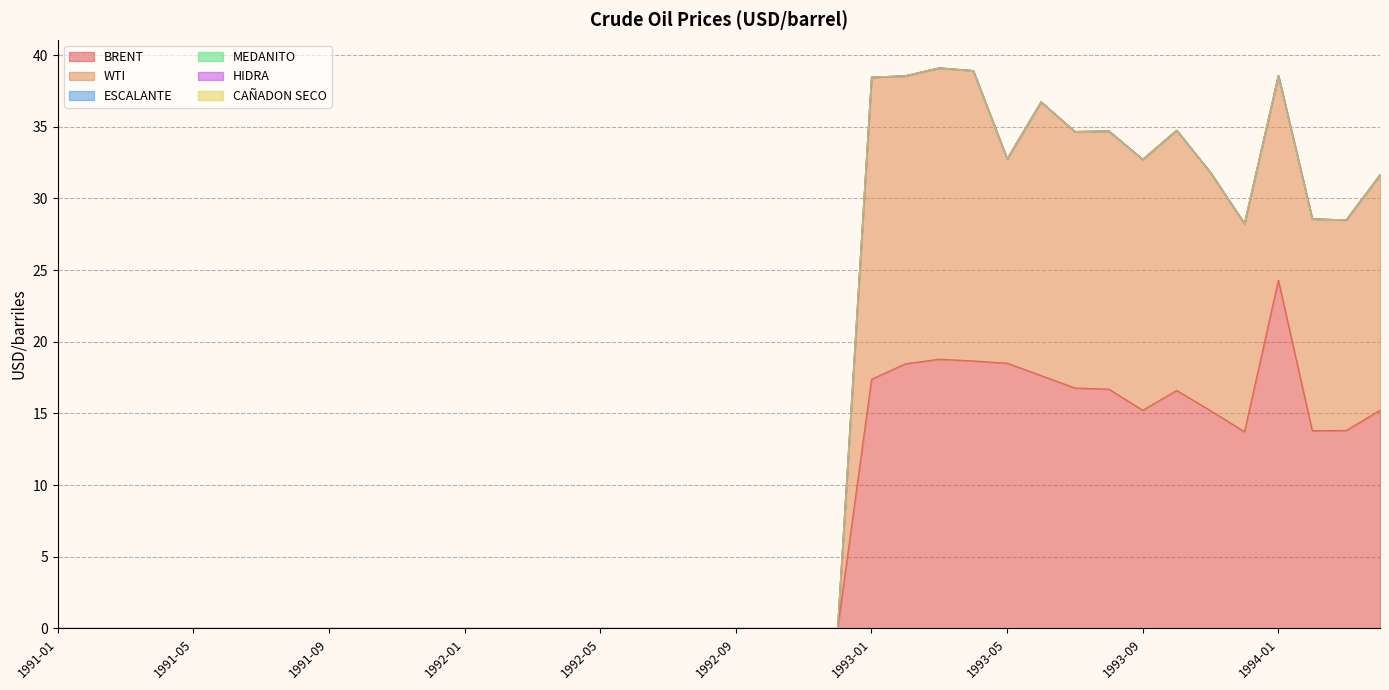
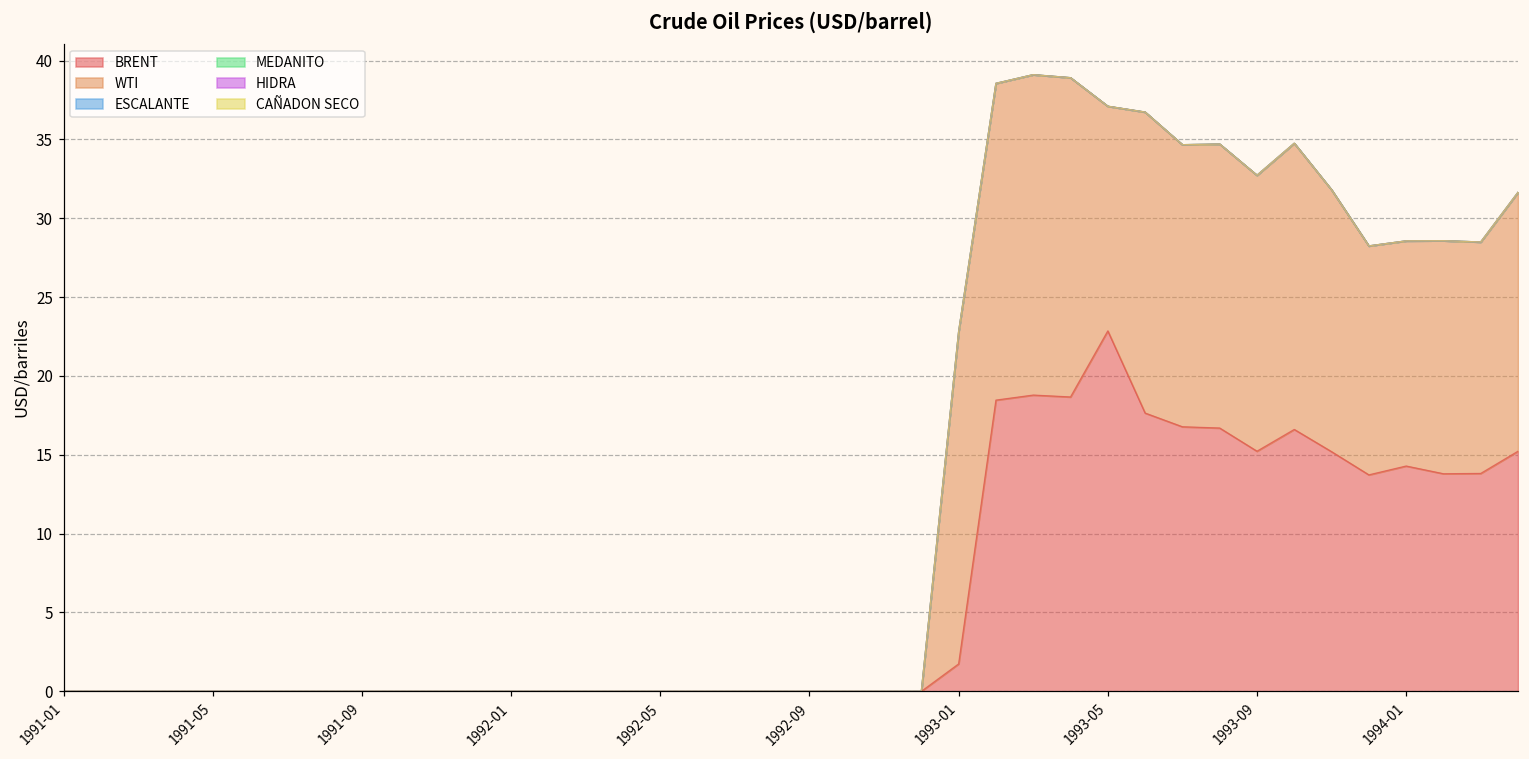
BRENT, 1993-01: 17.4 -> 1.7
BRENT, 1993-05: 18.5 -> 22.9
BRENT, 1994-01: 24.3 -> 14.3
